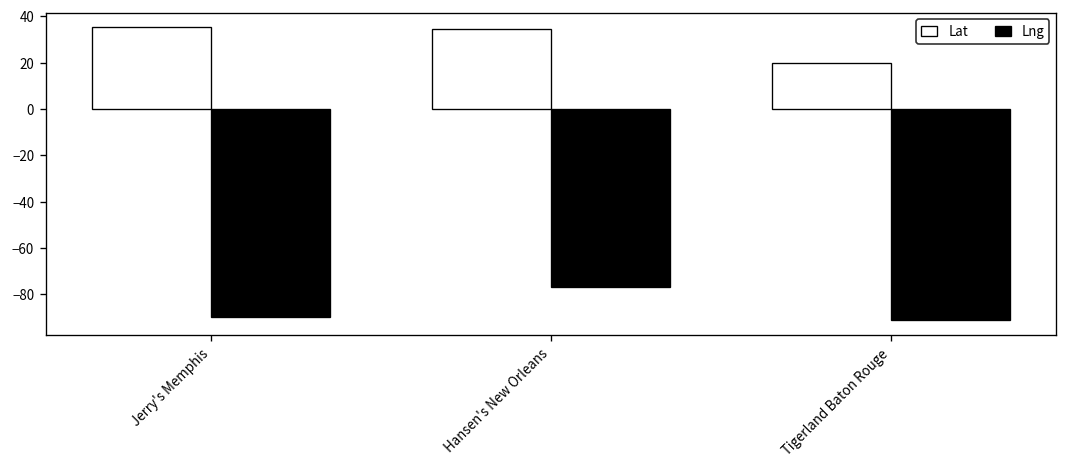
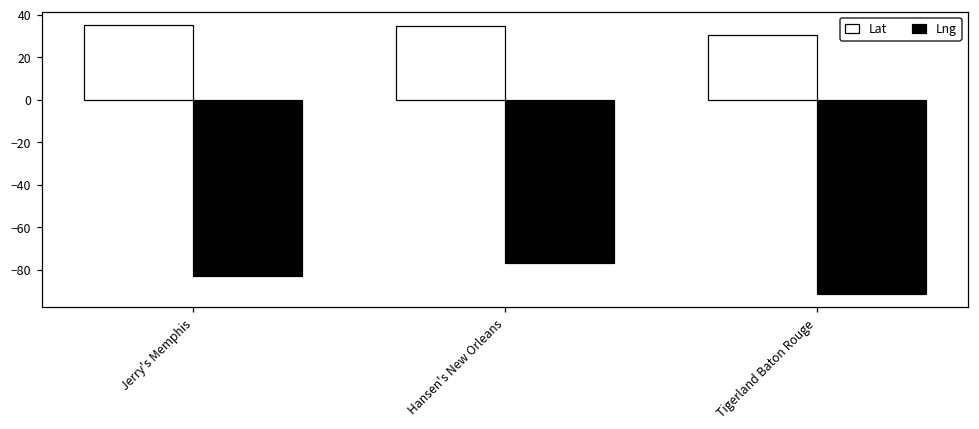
Lng, Jerry's Memphis: -90 -> -83
Lat, Tigerland Baton Rouge: 20 -> 30
